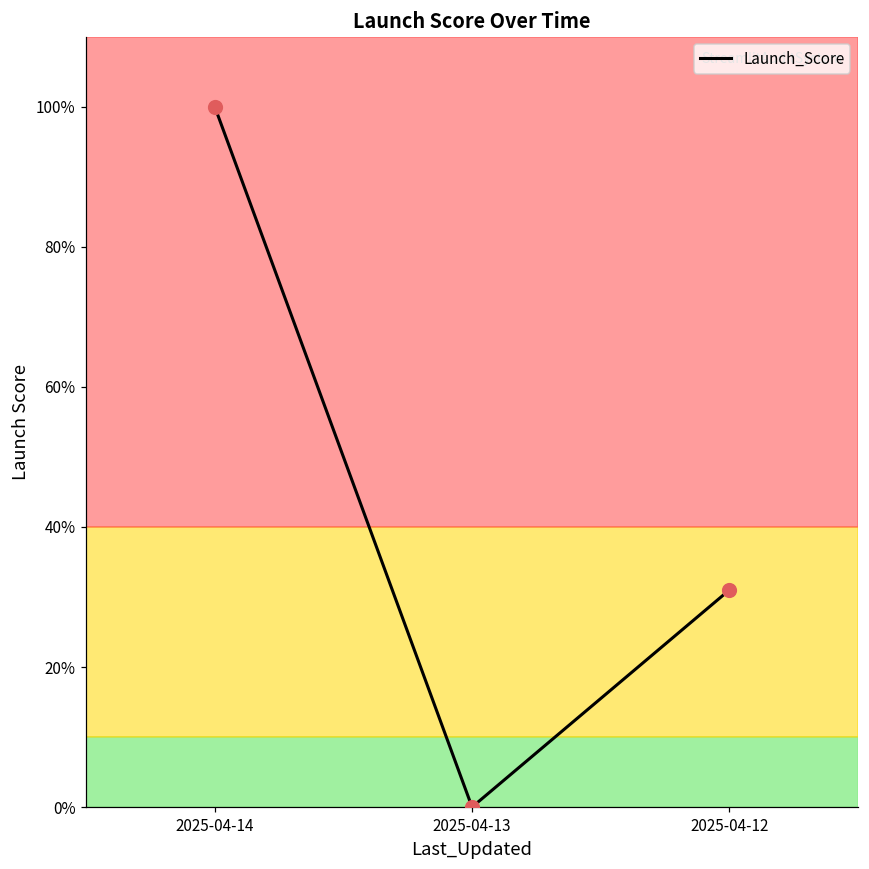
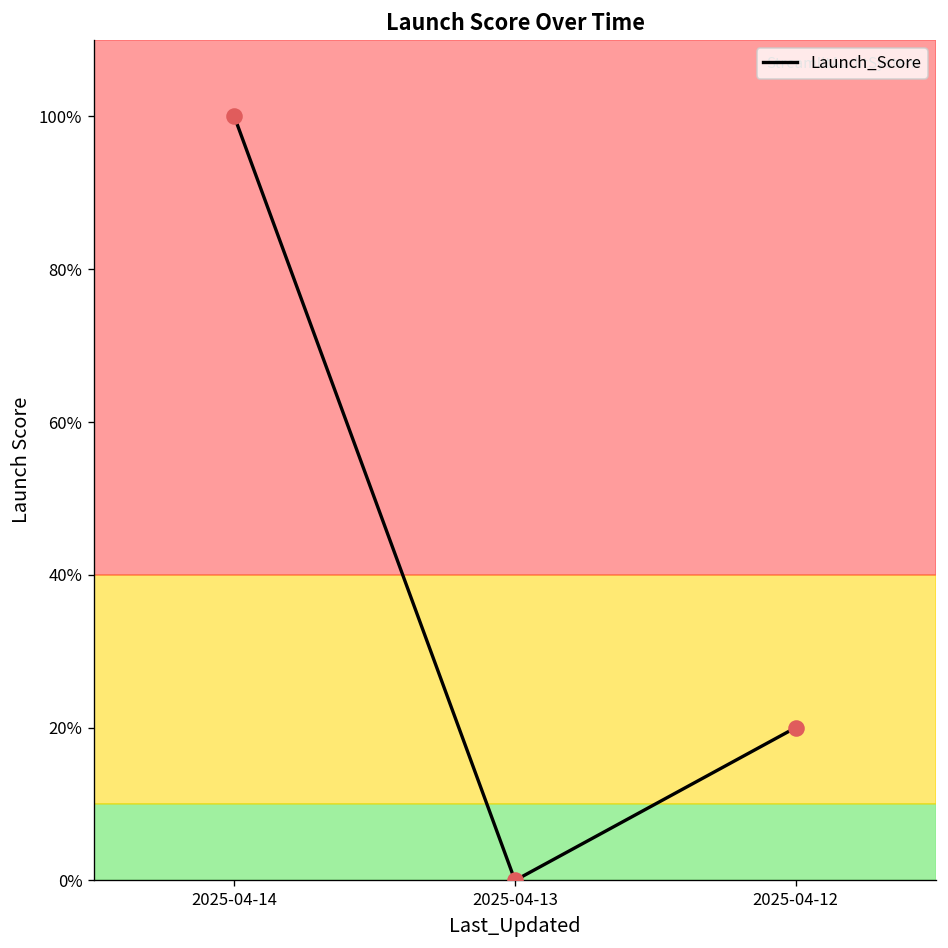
2025-04-12: 31% -> 20%
